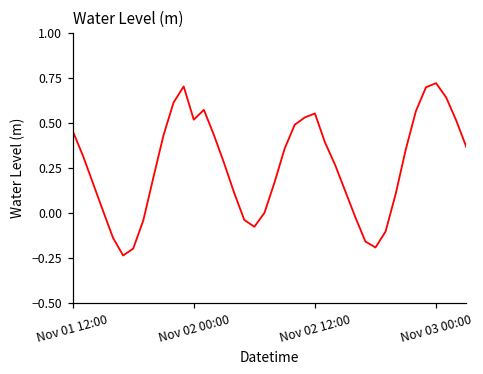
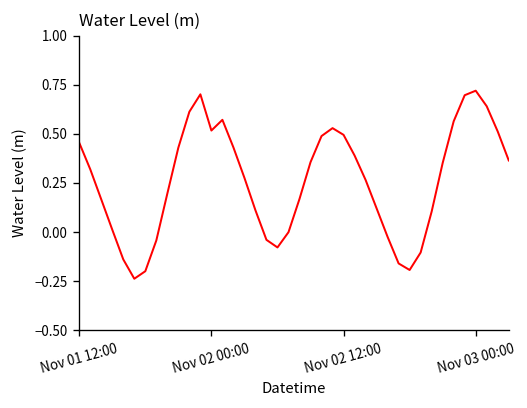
Nov 02 12:00: 0.55 -> 0.50
